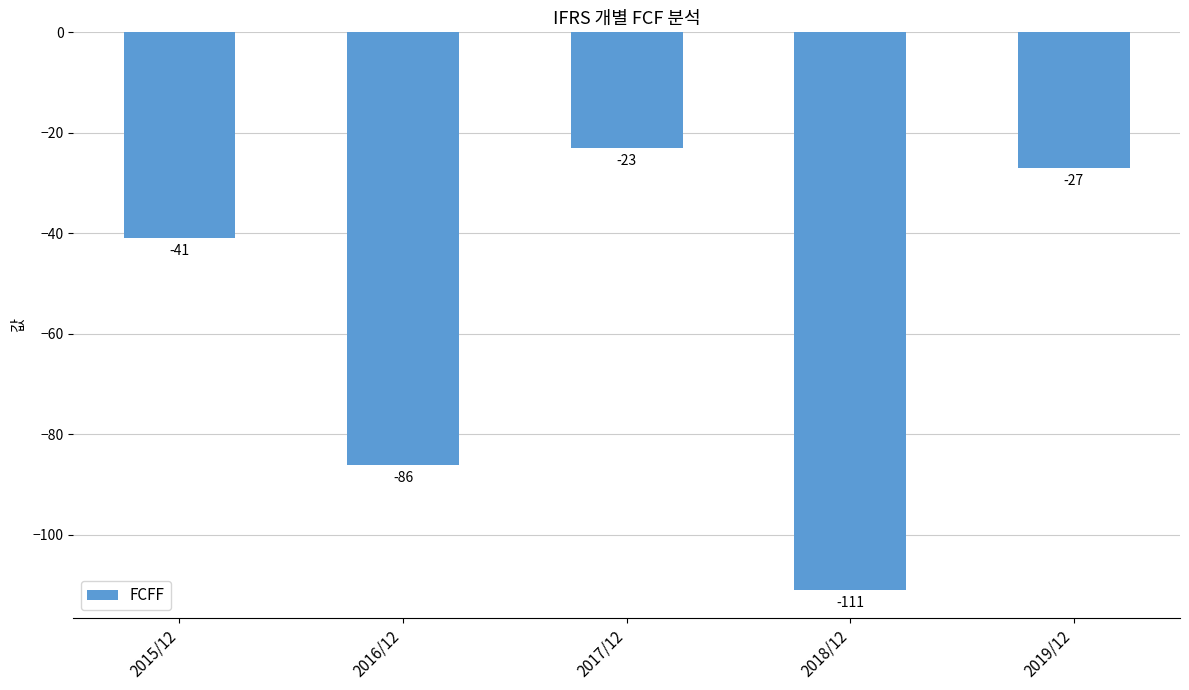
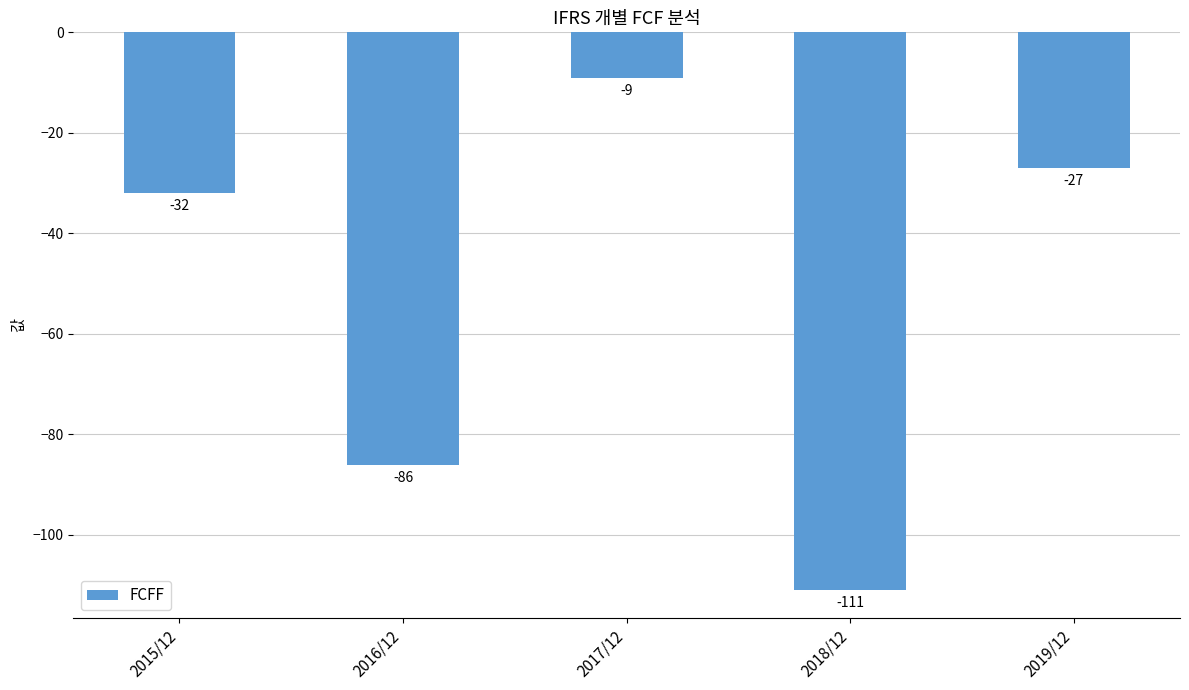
2015/12: -41 -> -32
2017/12: -23 -> -9
